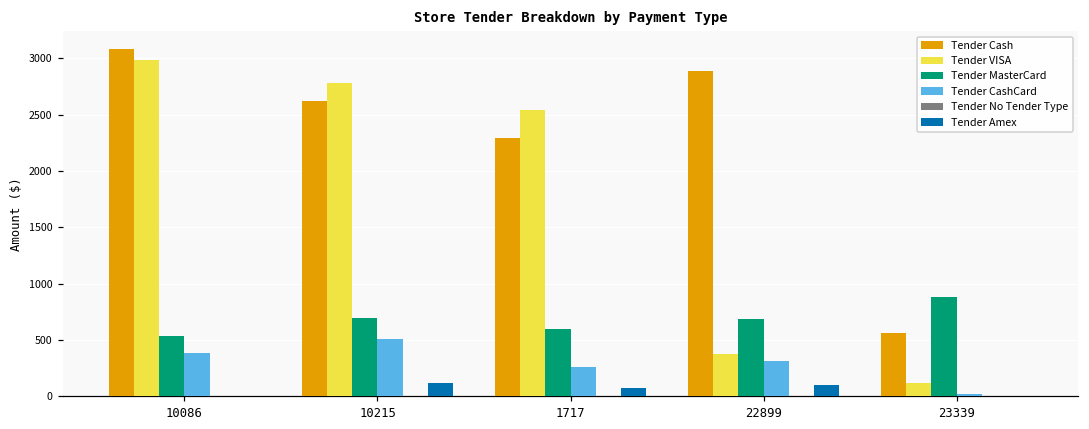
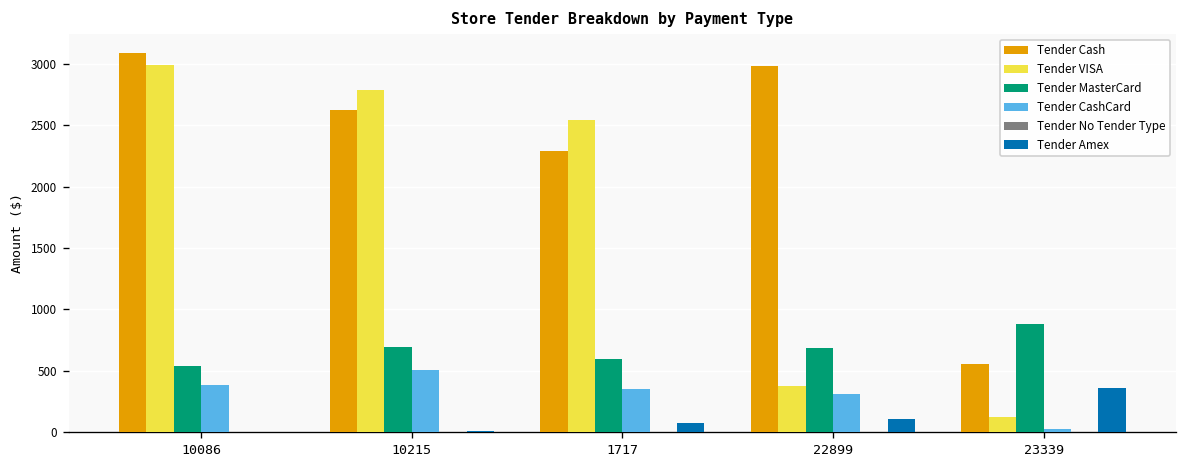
Tender Amex, 10215: 120 -> 10
Tender CashCard, 1717: 260 -> 350
Tender Cash, 22899: 2890 -> 2980
Tender Amex, 23339: 0 -> 360
